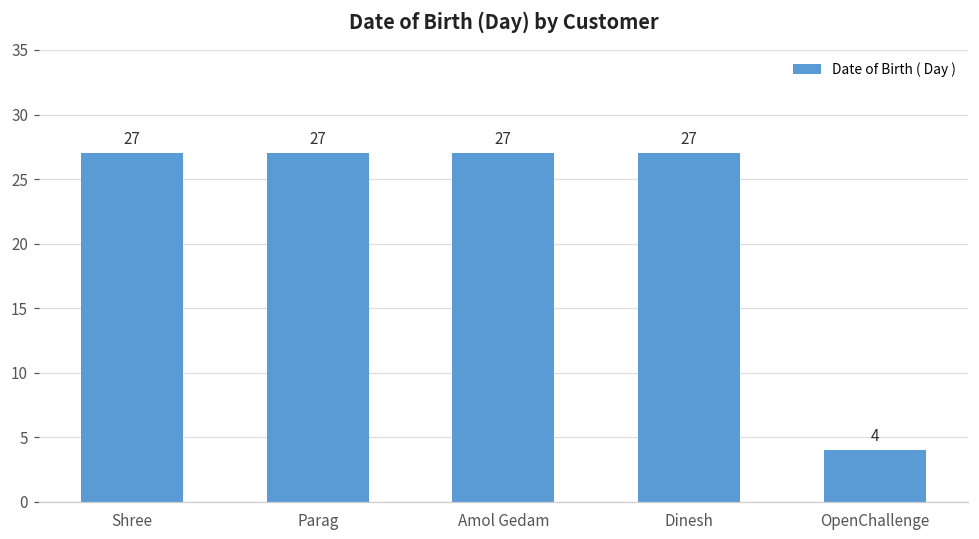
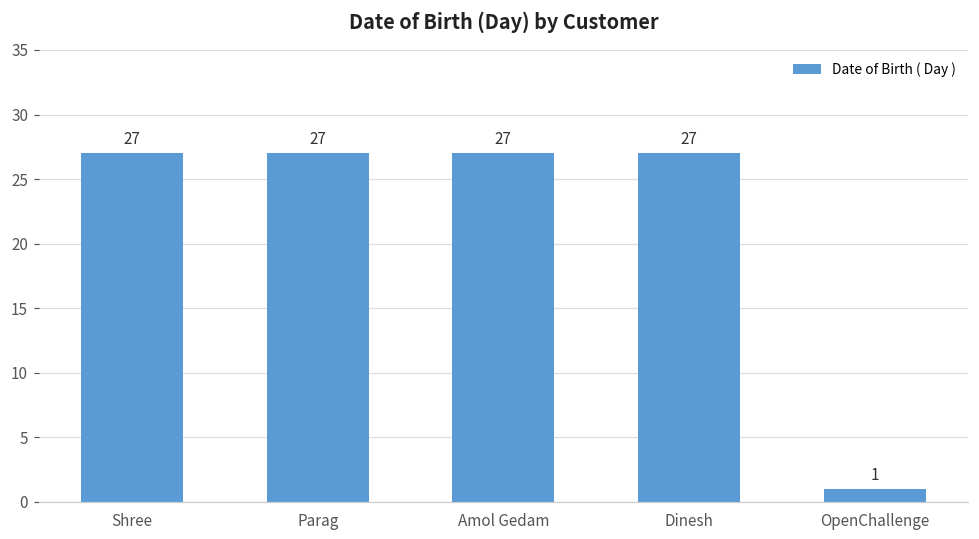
OpenChallenge: 4 -> 1
